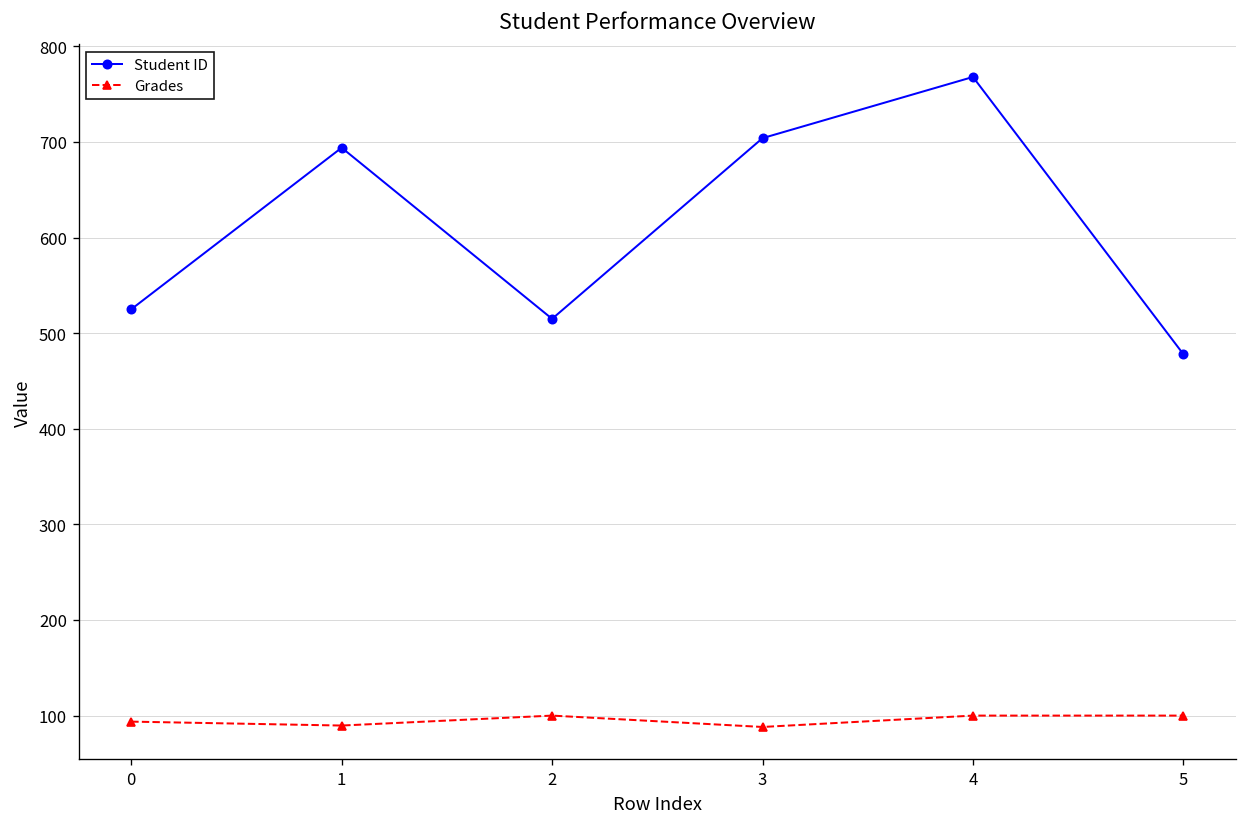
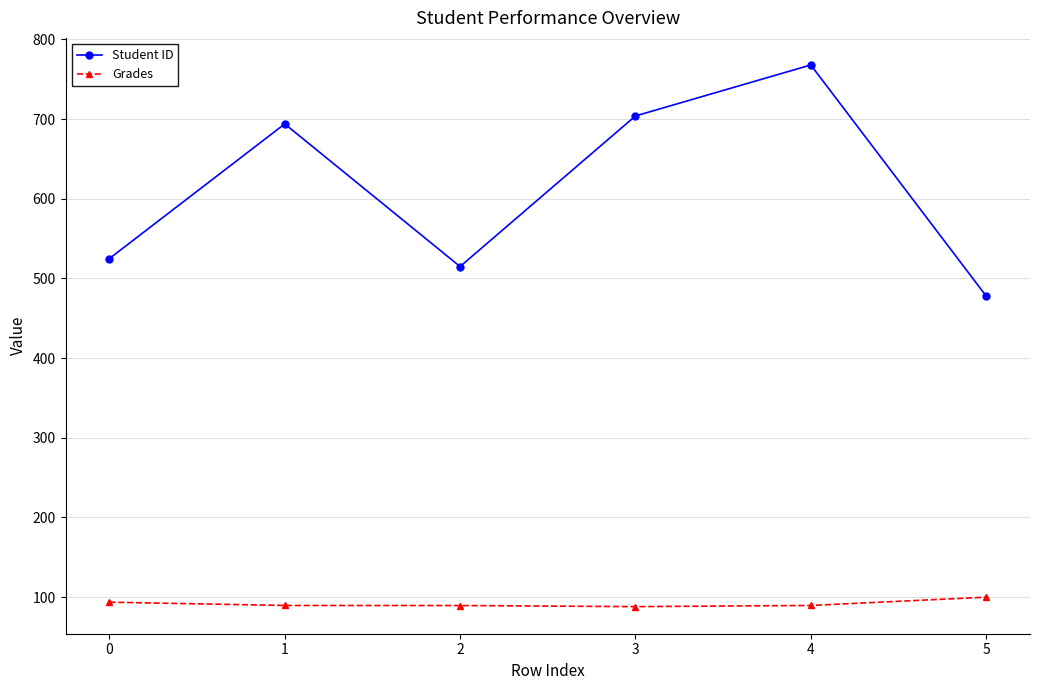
Grades, 2: 100 -> 90
Grades, 4: 100 -> 90
